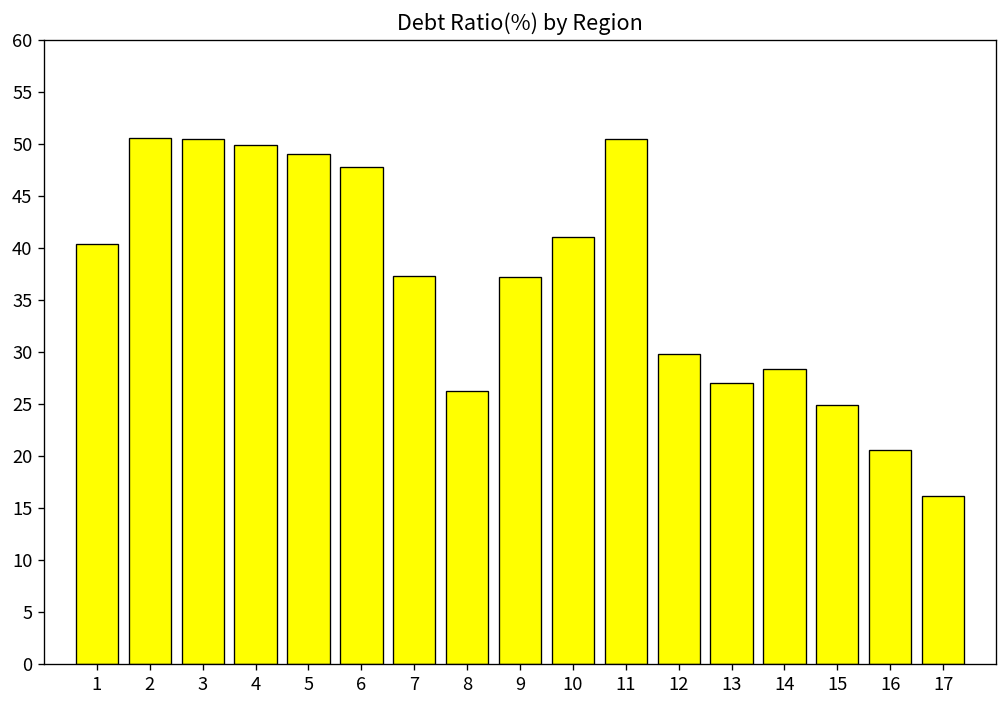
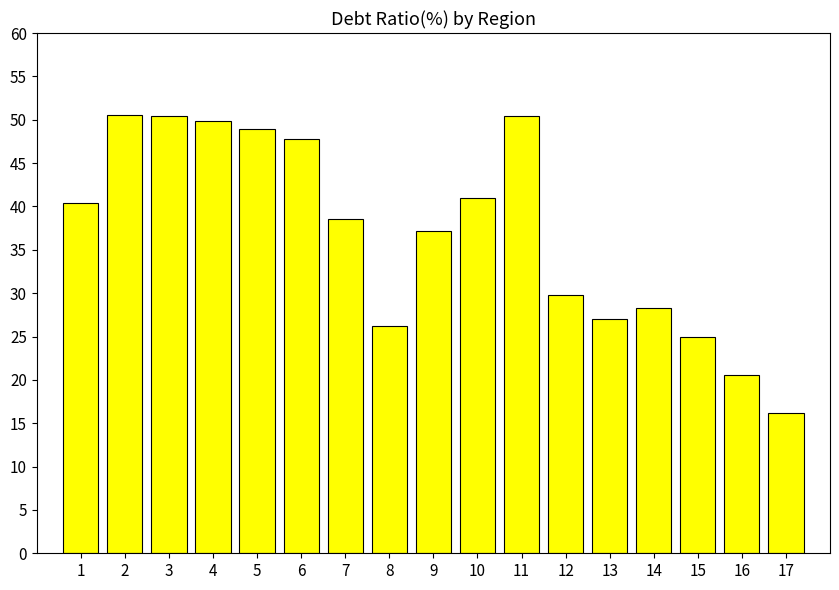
7: 37 -> 39
